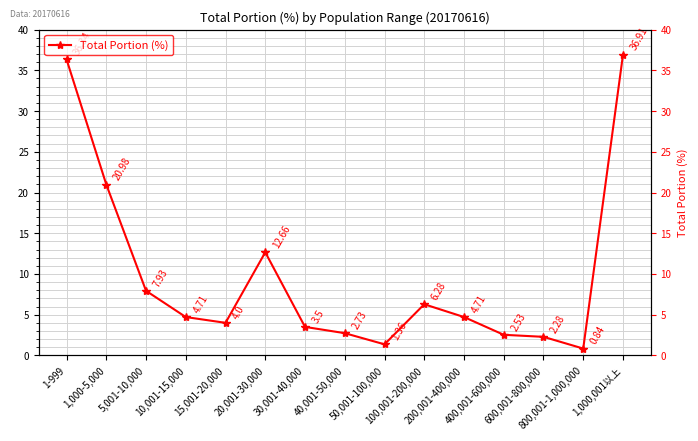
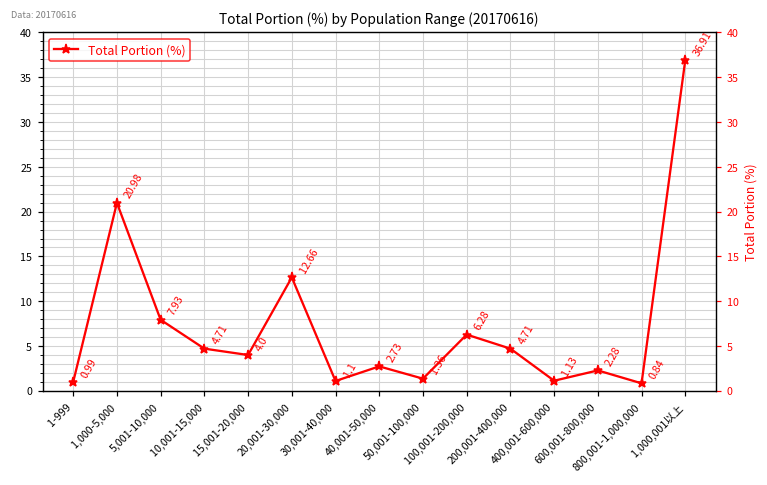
1-999: 36 -> 1
30,001-40,000: 3.5 -> 1.1
400,001-600,000: 2.53 -> 1.13
